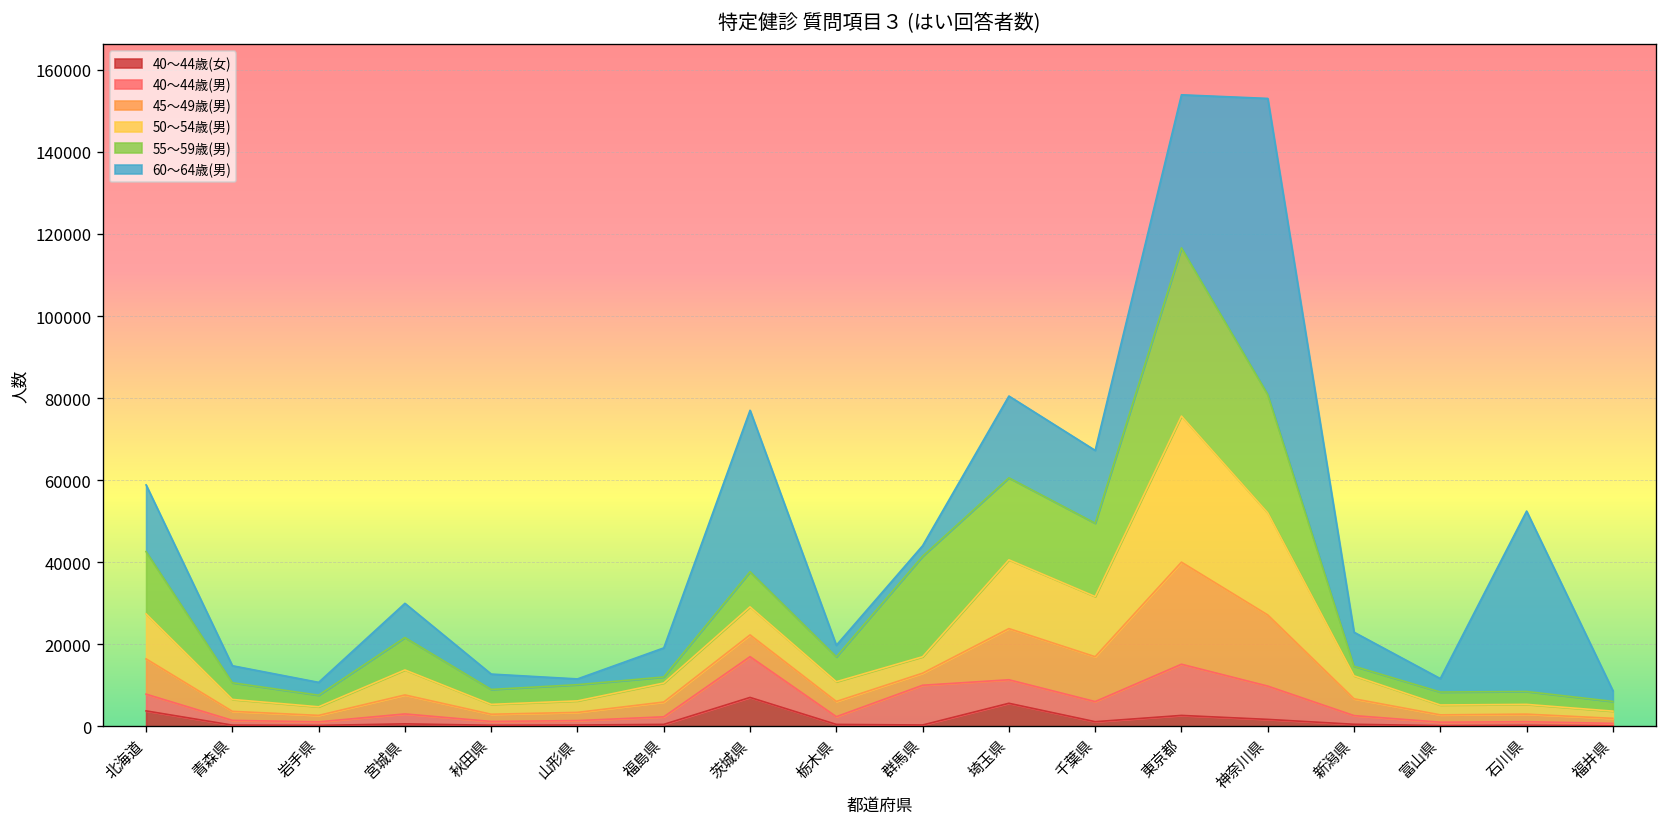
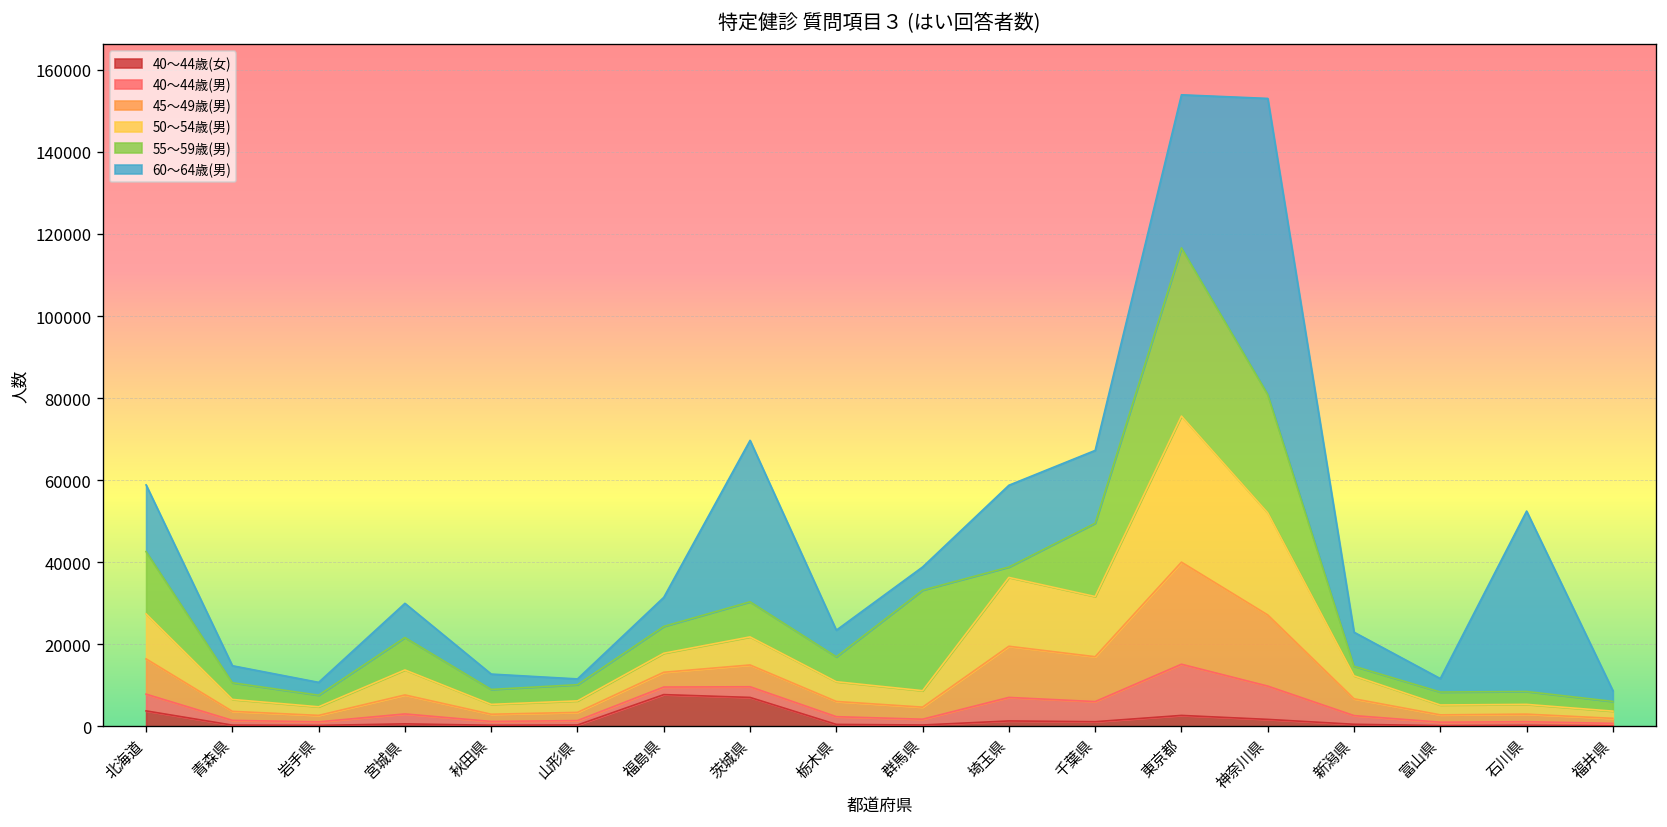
40～44歳(女), 福島県: 0 -> 8000
55～59歳(男), 福島県: 1000 -> 7000
40～44歳(男), 茨城県: 10000 -> 3000
60～64歳(男), 栃木県: 3000 -> 6000
40～44歳(男), 群馬県: 10000 -> 1000
60～64歳(男), 群馬県: 3000 -> 6000
40～44歳(女), 埼玉県: 6000 -> 1000
55～59歳(男), 埼玉県: 20000 -> 3000
